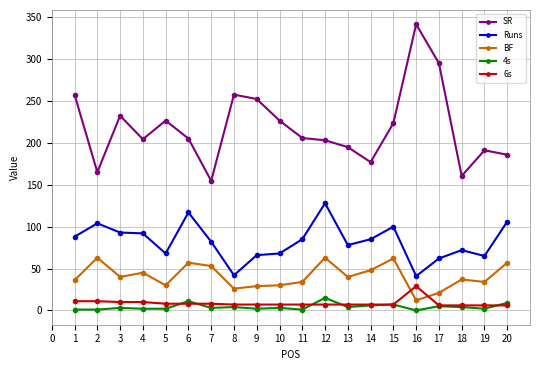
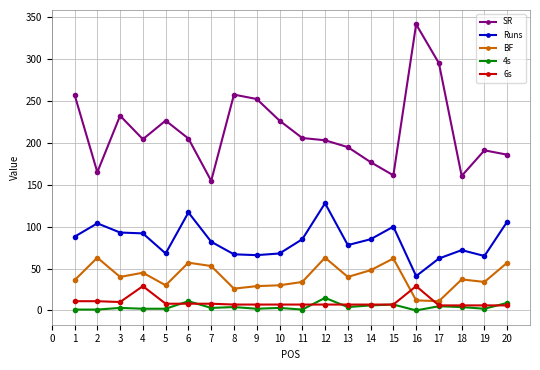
6s, 4: 10 -> 30
Runs, 8: 40 -> 70
SR, 15: 220 -> 160
BF, 17: 20 -> 10
